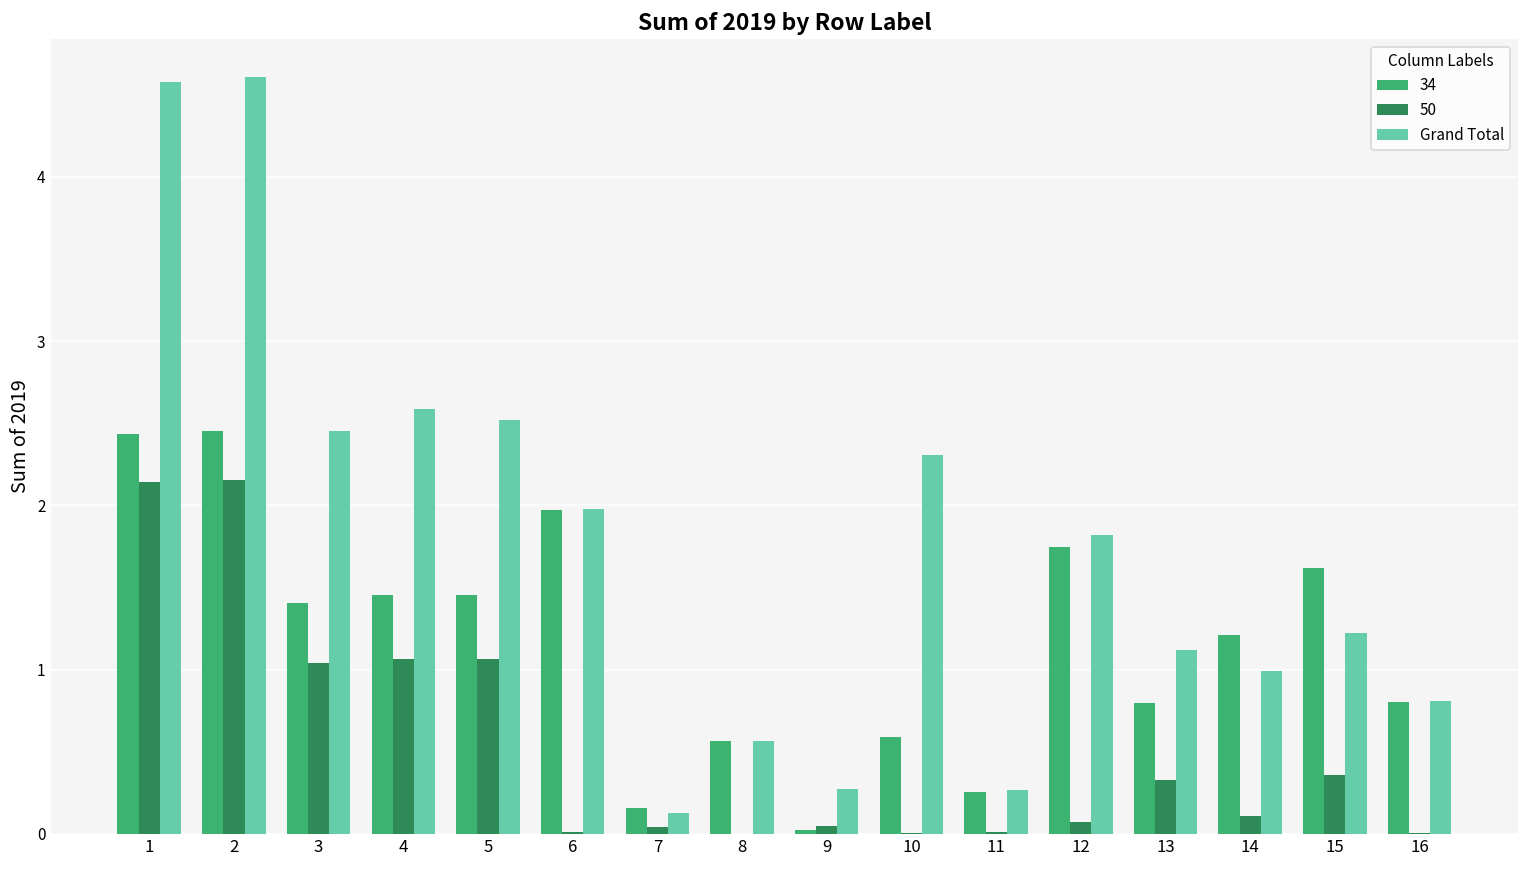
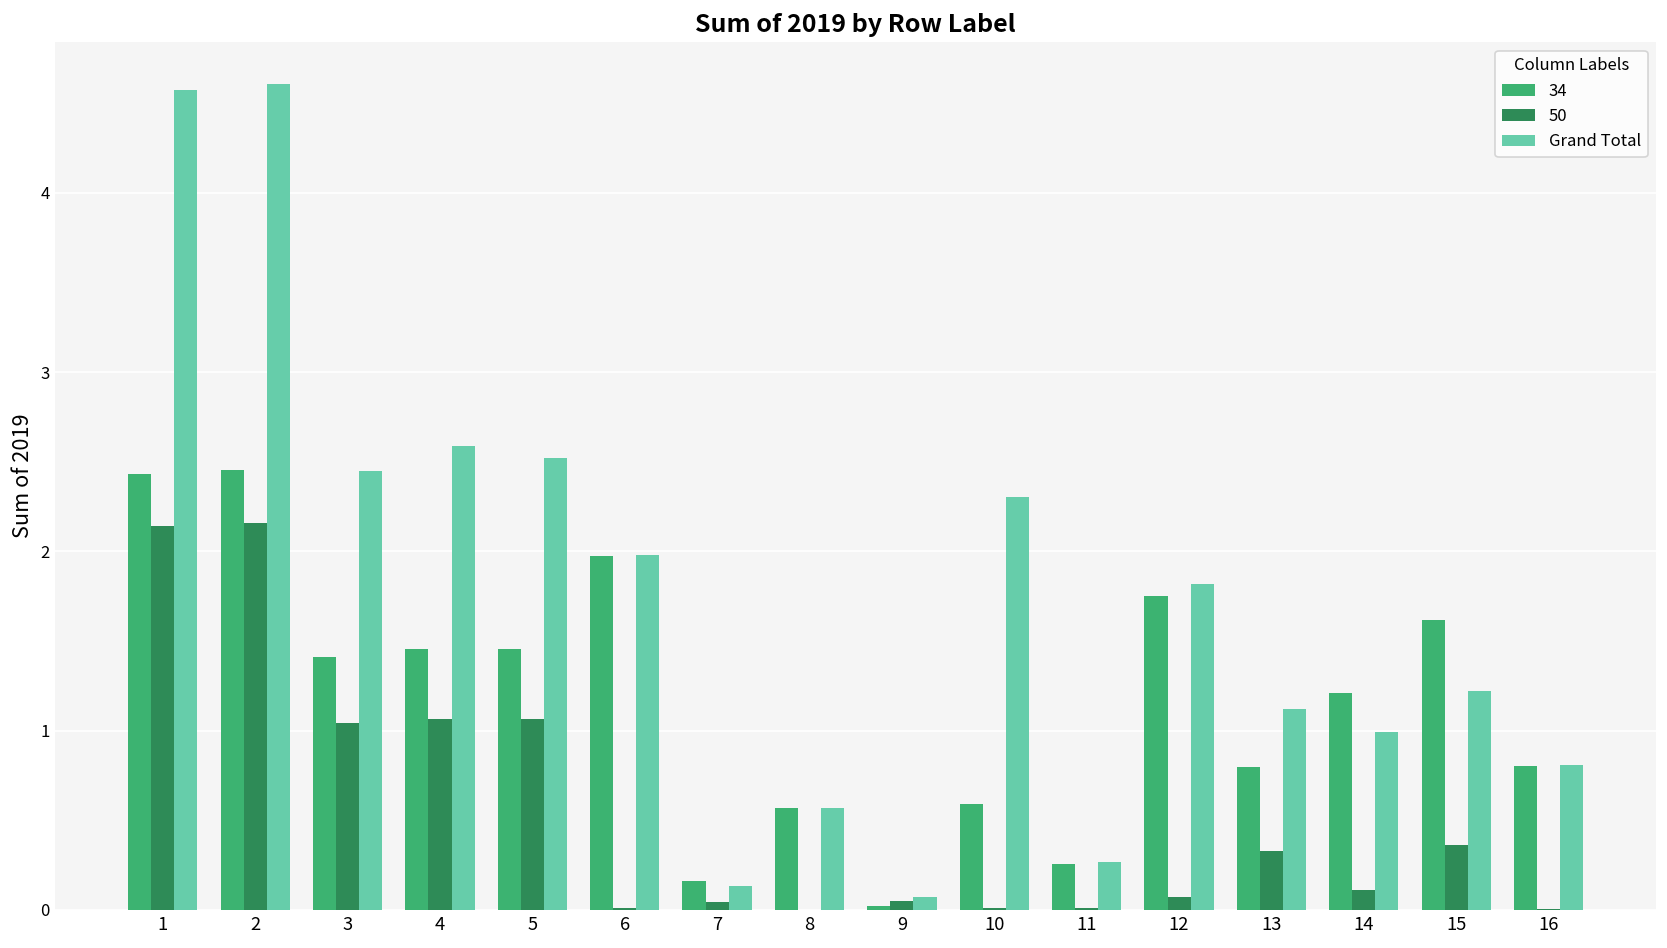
Grand Total, 9: 0.28 -> 0.07
